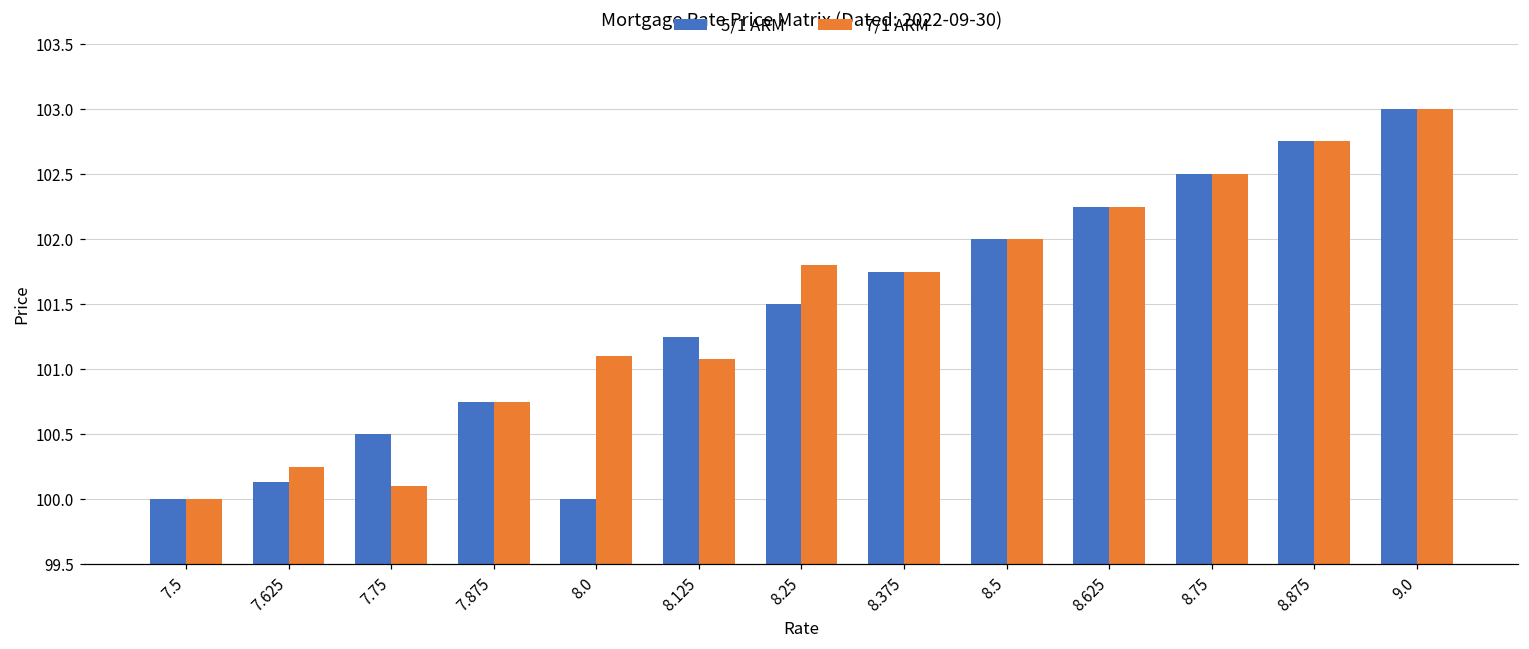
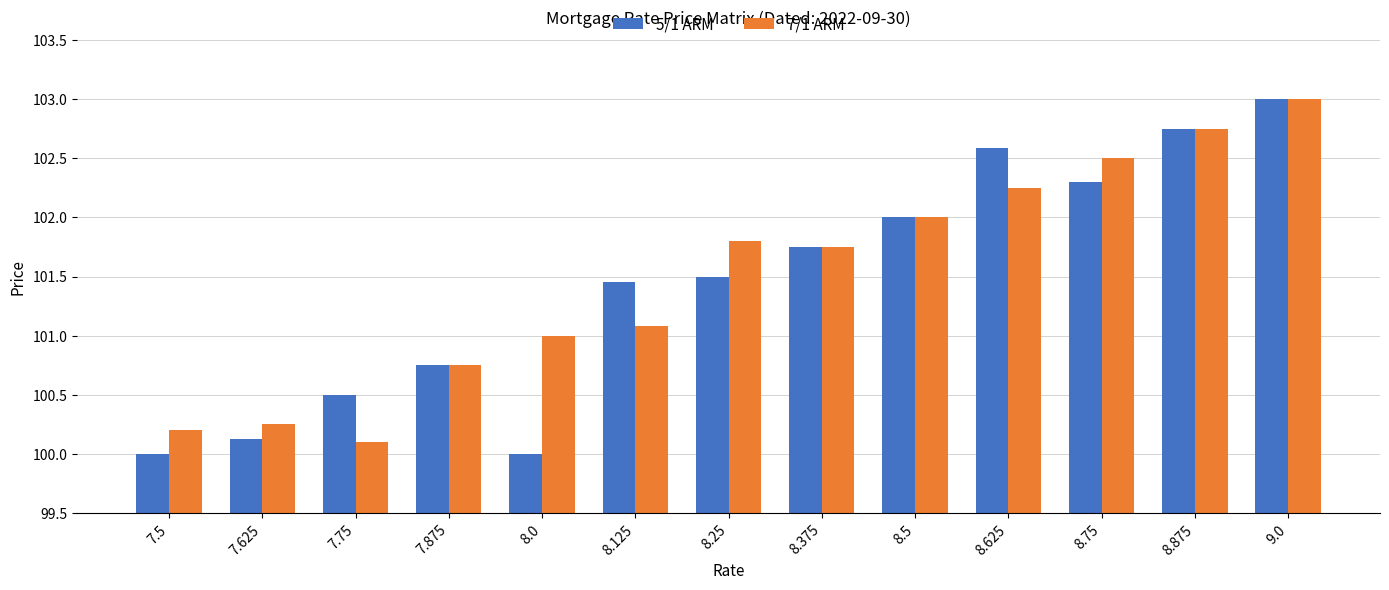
7/1 ARM, 7.5: 100.0 -> 100.2
7/1 ARM, 8.0: 101.1 -> 101.0
5/1 ARM, 8.125: 101.25 -> 101.45
5/1 ARM, 8.625: 102.25 -> 102.59
5/1 ARM, 8.75: 102.5 -> 102.3
